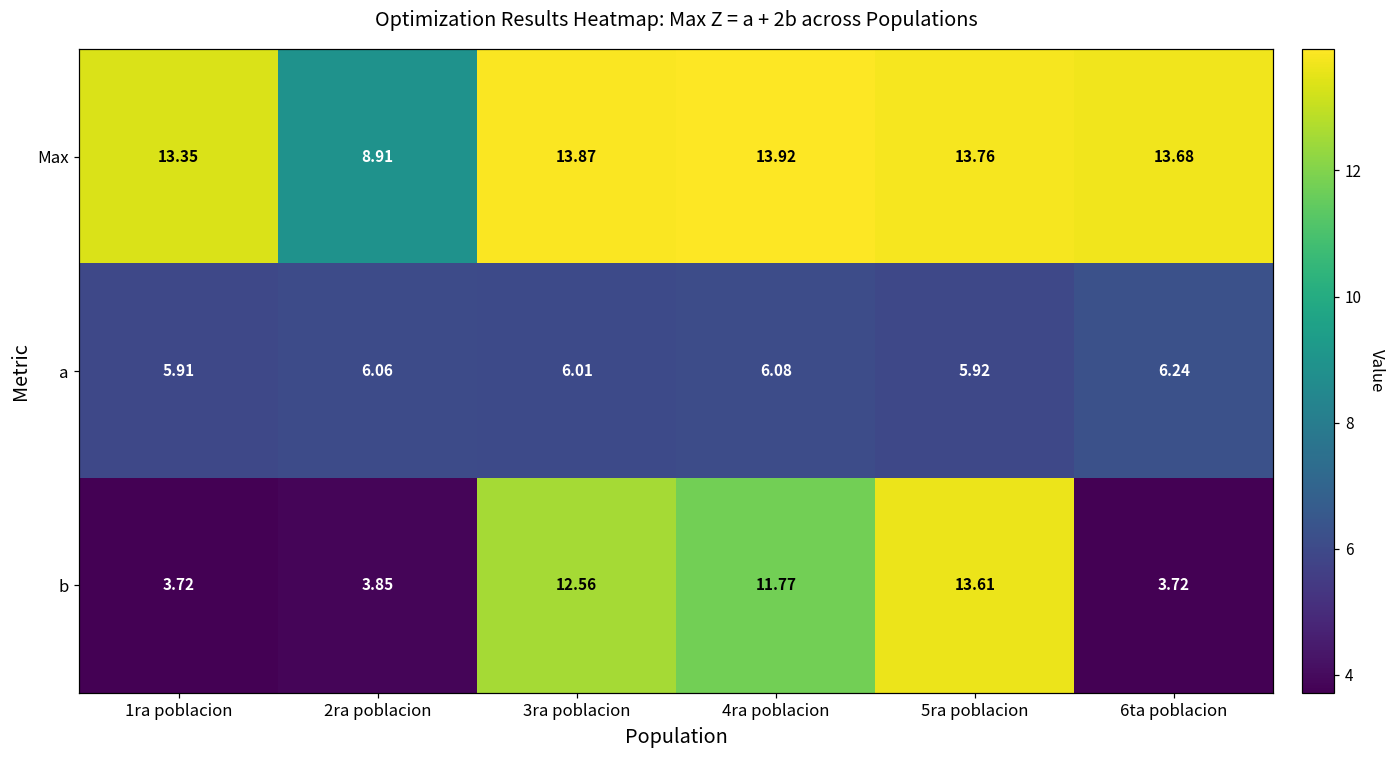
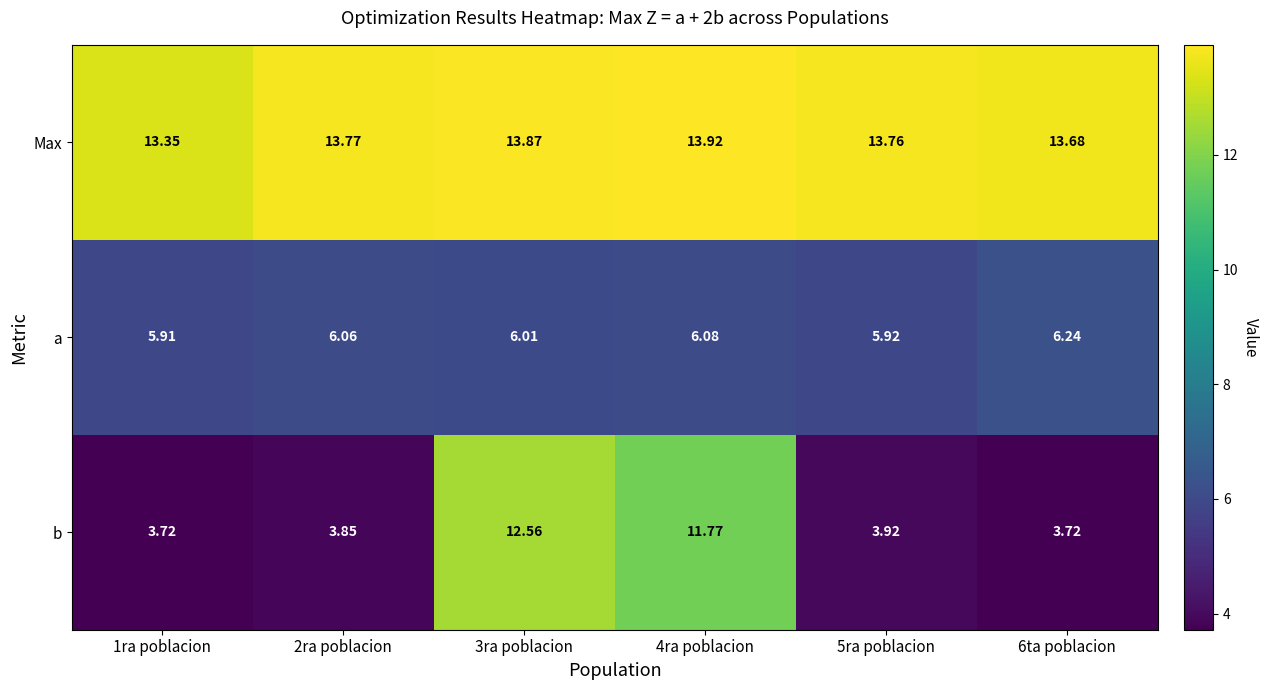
Max, 2ra poblacion: 8.91 -> 13.77
b, 5ra poblacion: 13.61 -> 3.92
